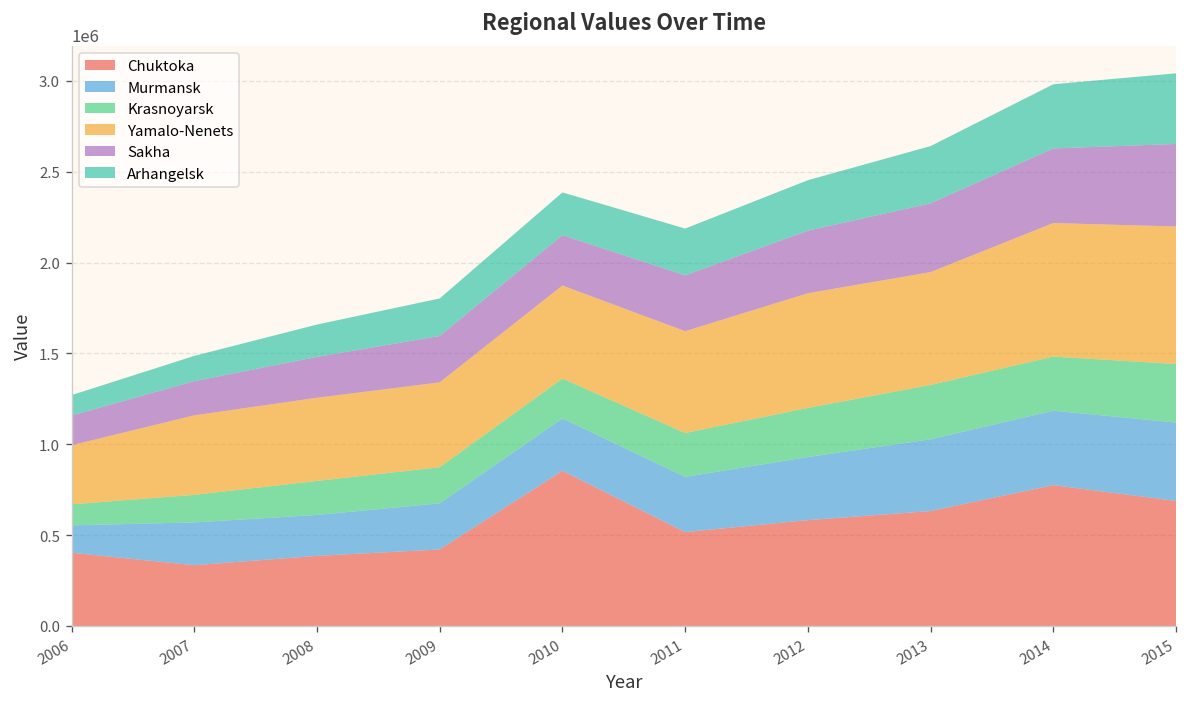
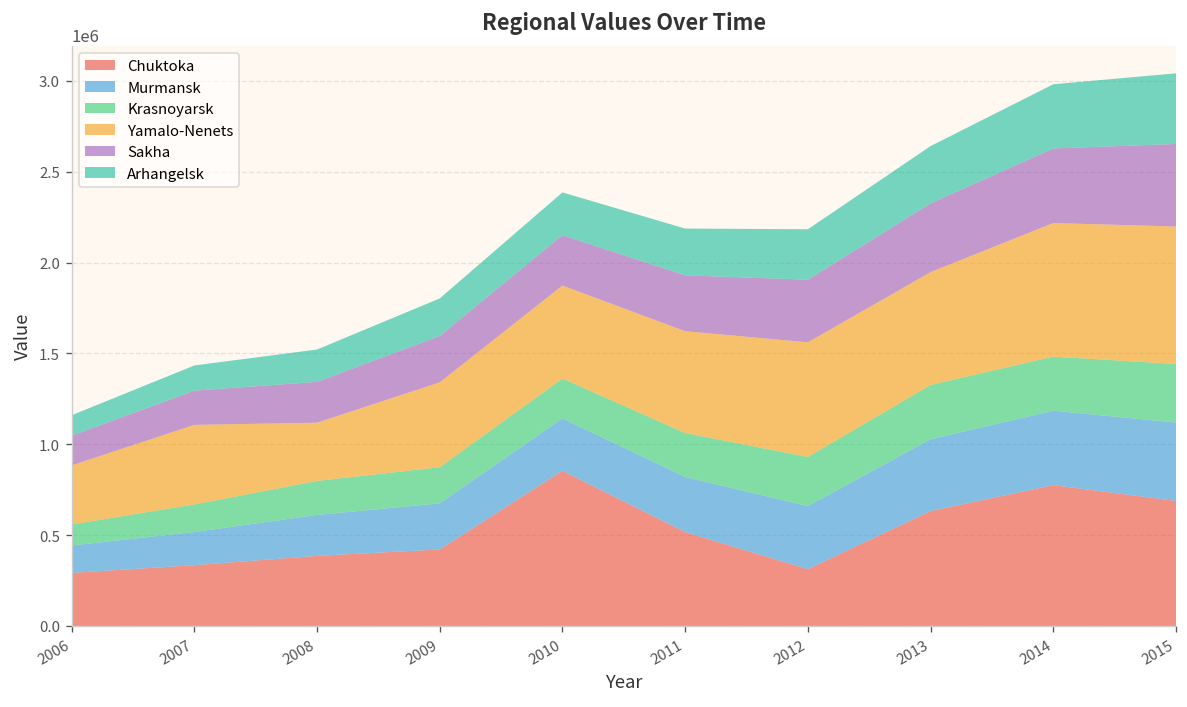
Chuktoka, 2006: 400000 -> 290000
Murmansk, 2007: 240000 -> 180000
Yamalo-Nenets, 2008: 460000 -> 320000
Chuktoka, 2012: 580000 -> 310000
